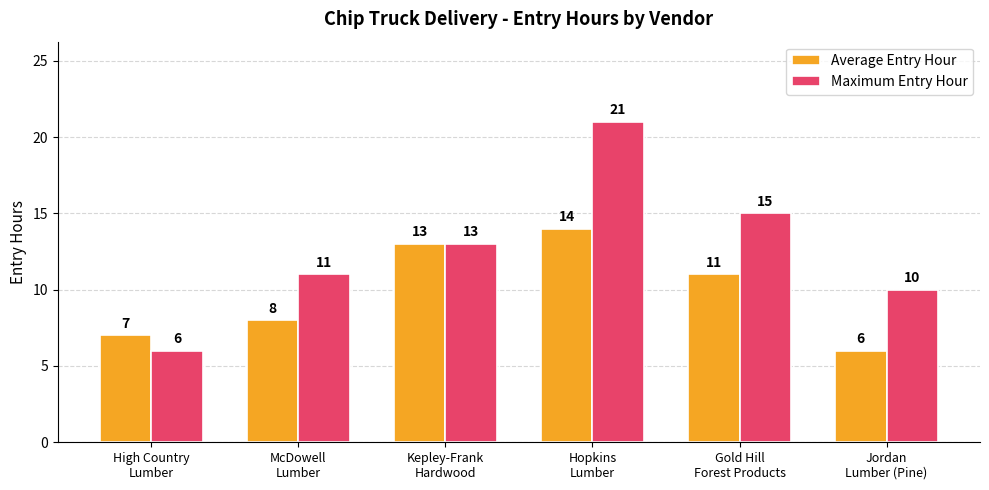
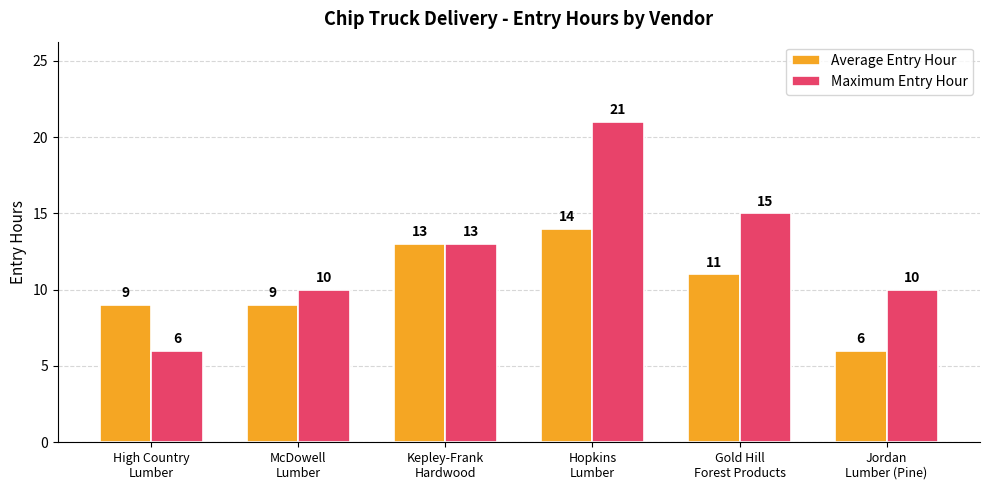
Average Entry Hour, High Country Lumber: 7 -> 9
Average Entry Hour, McDowell Lumber: 8 -> 9
Maximum Entry Hour, McDowell Lumber: 11 -> 10
